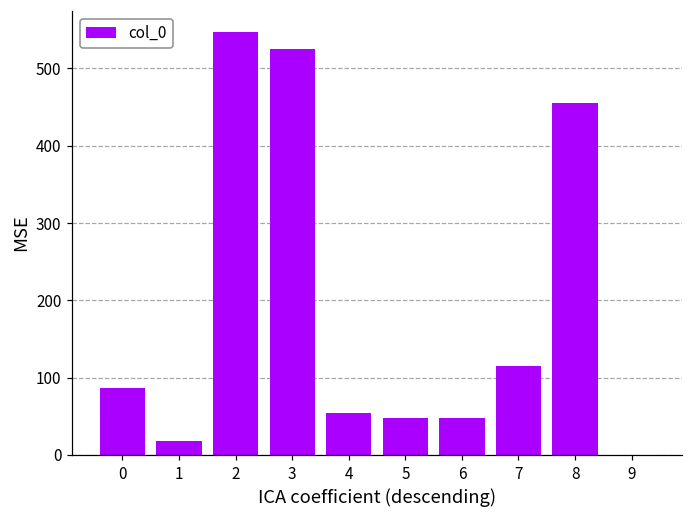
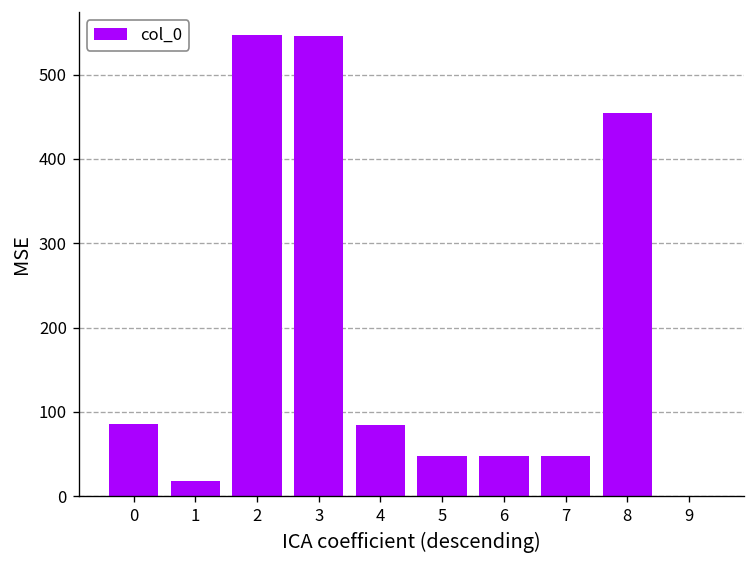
3: 530 -> 550
4: 50 -> 80
7: 120 -> 50
